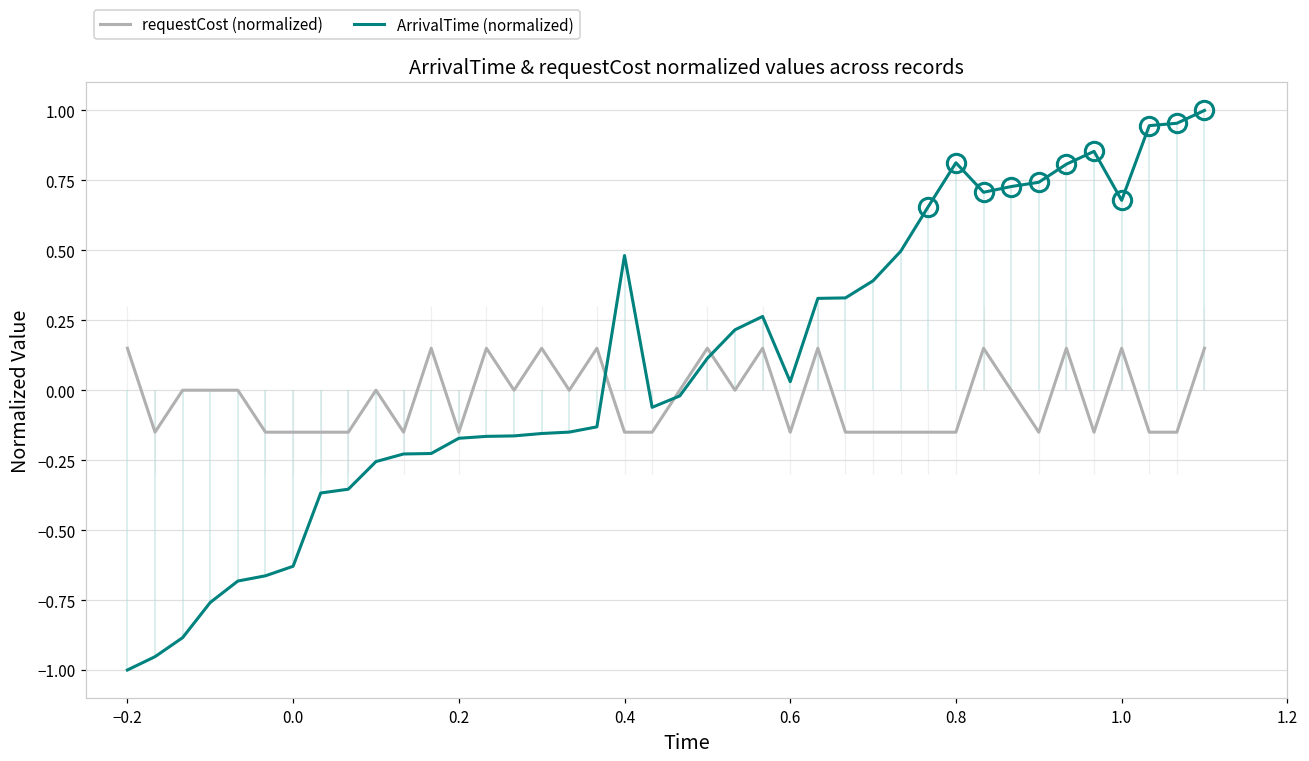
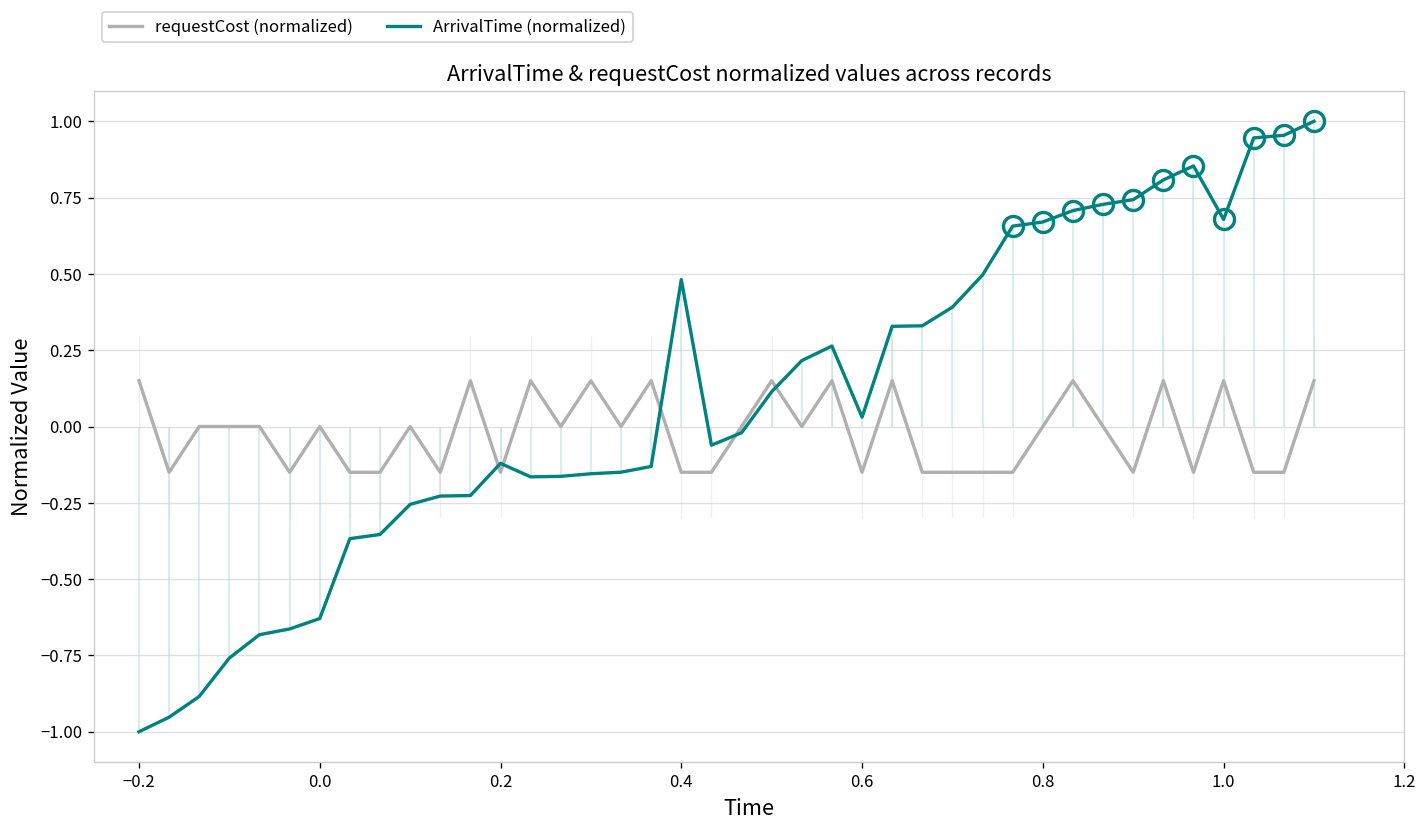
requestCost (normalized), 0.0: -0.15 -> 0.00
ArrivalTime (normalized), 0.2: -0.17 -> -0.12
requestCost (normalized), 0.8: -0.15 -> 0.00
ArrivalTime (normalized), 0.8: 0.81 -> 0.67
